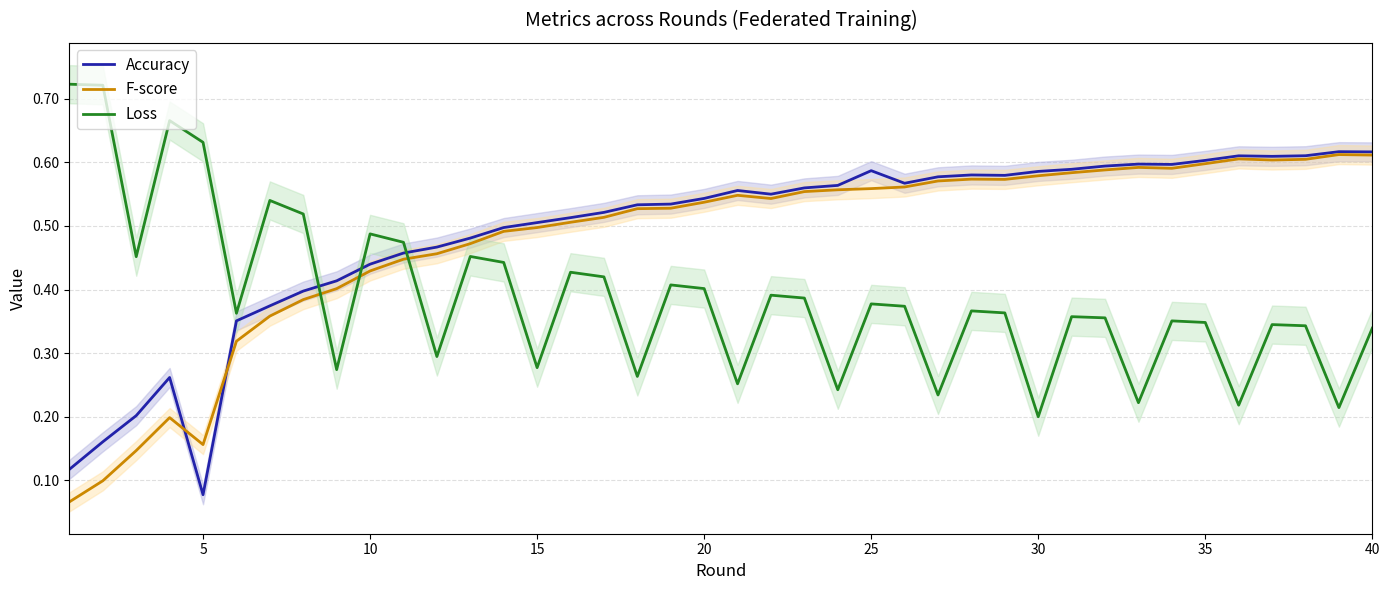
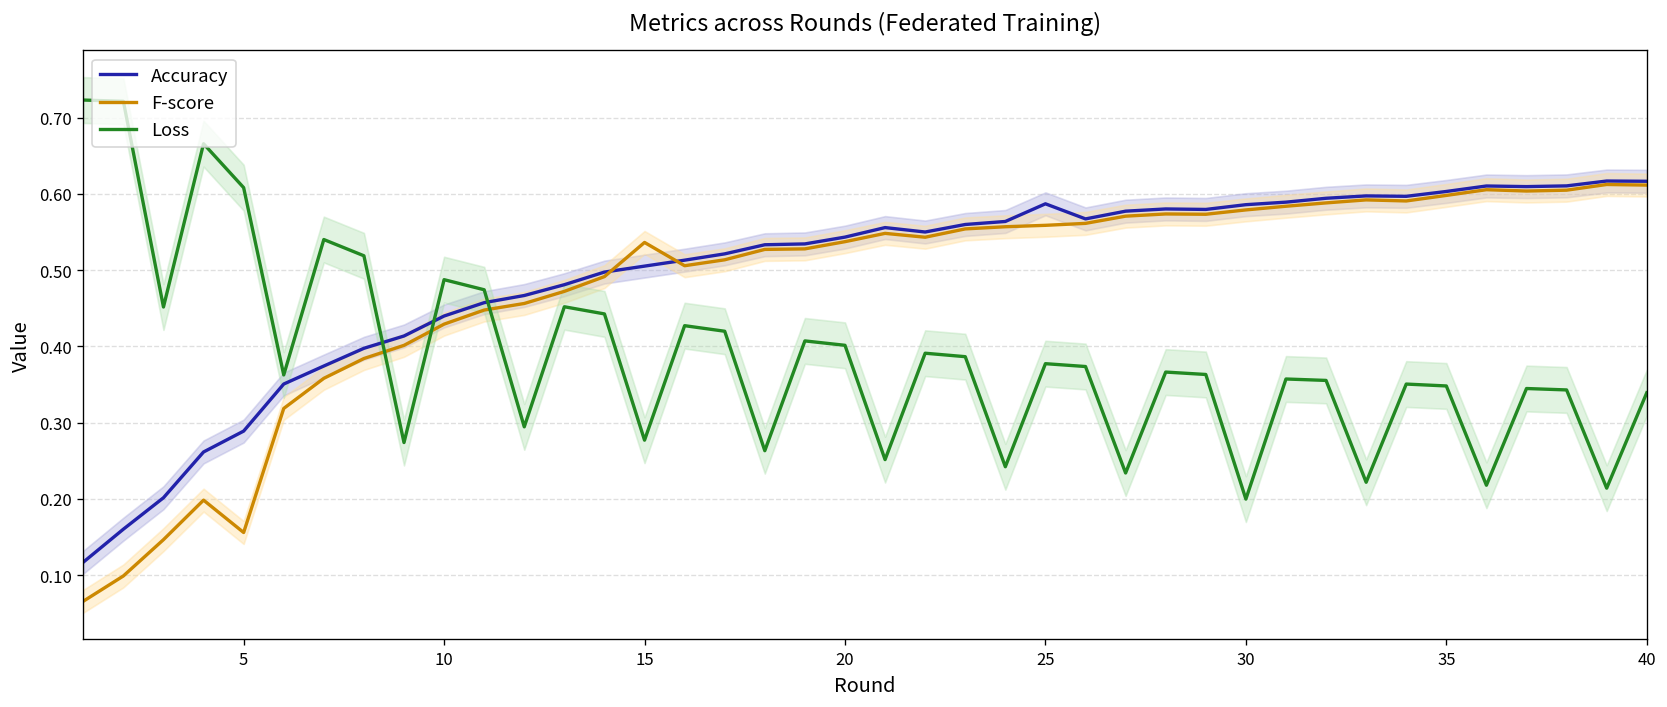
Accuracy, 5: 0.08 -> 0.29
Loss, 5: 0.63 -> 0.61
F-score, 15: 0.50 -> 0.54
